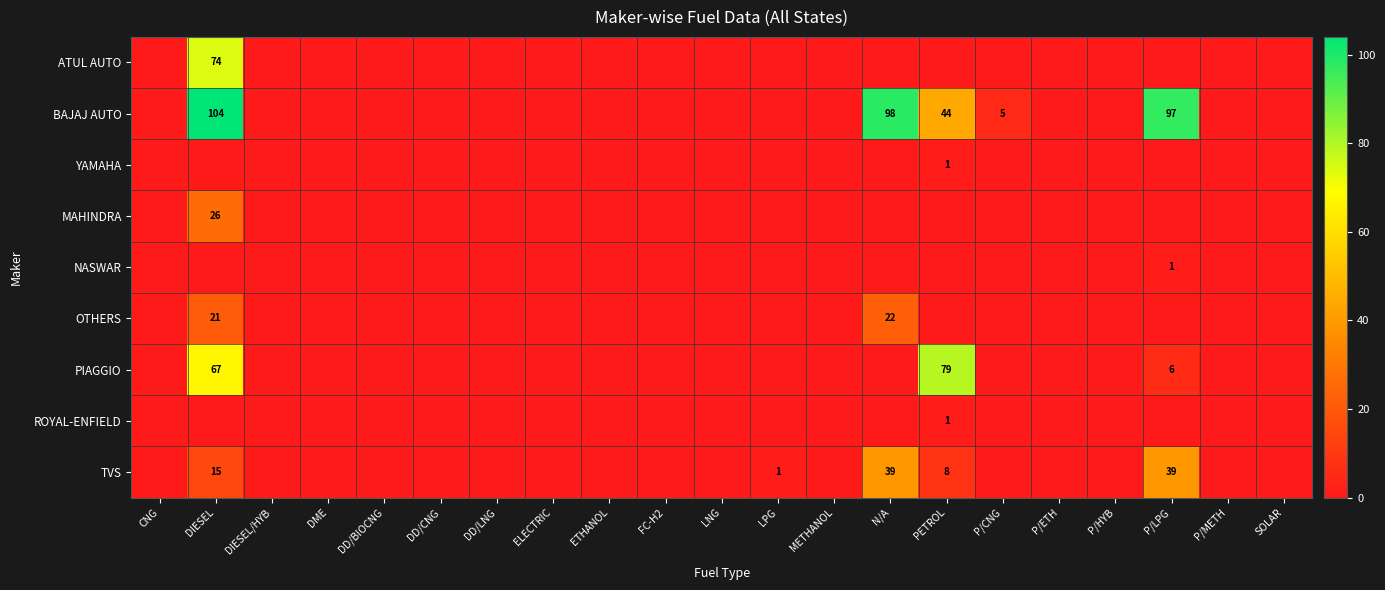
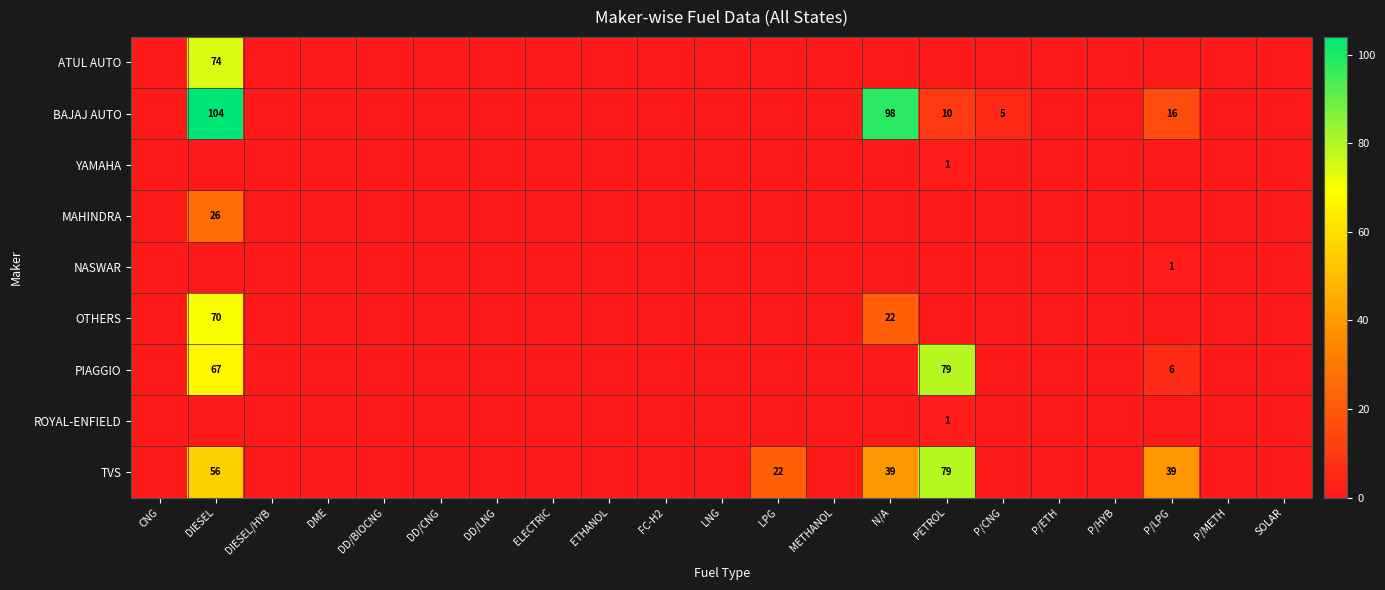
BAJAJ AUTO, PETROL: 44 -> 10
BAJAJ AUTO, P/LPG: 97 -> 16
OTHERS, DIESEL: 21 -> 70
TVS, DIESEL: 15 -> 56
TVS, LPG: 1 -> 22
TVS, PETROL: 8 -> 79
